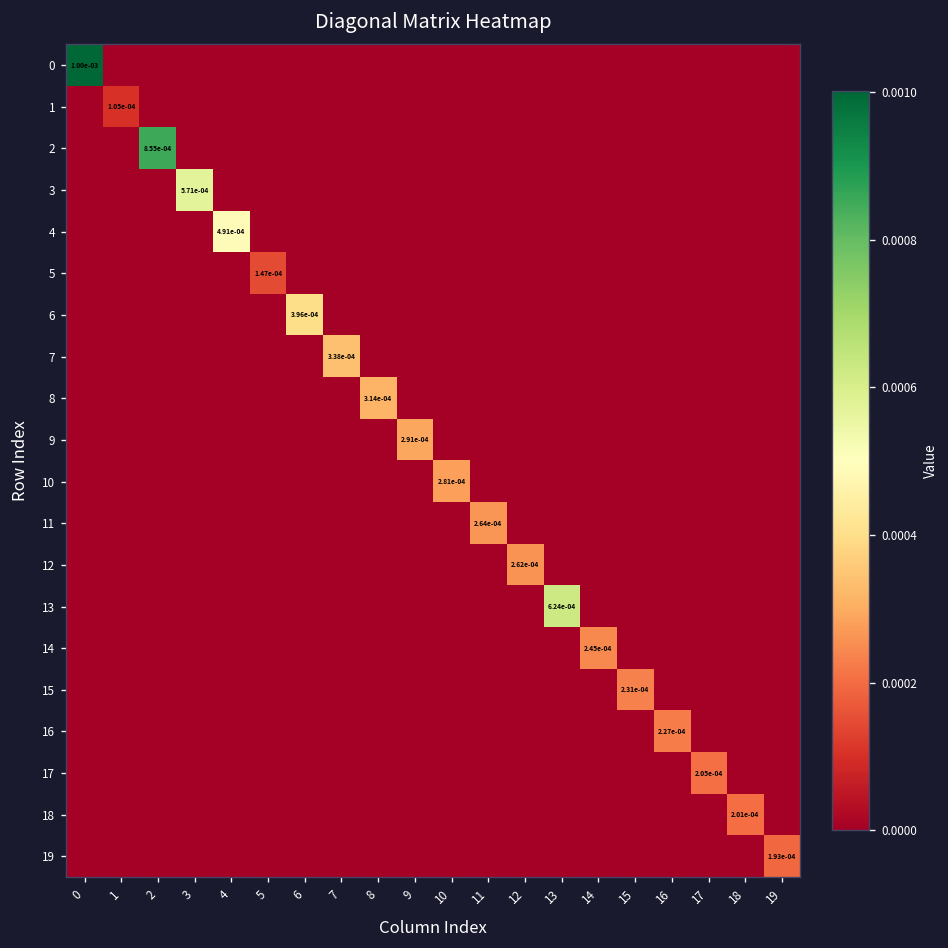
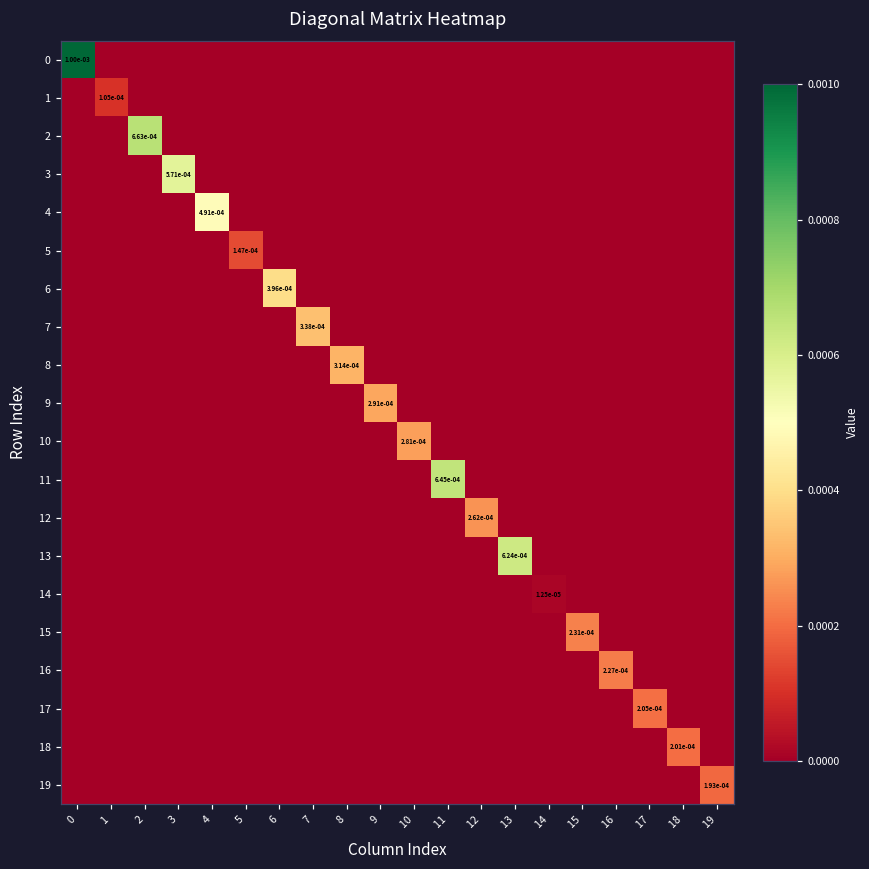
2, 2: 8.55e-04 -> 6.63e-04
11, 11: 2.64e-04 -> 6.45e-04
14, 14: 2.45e-04 -> 1.25e-05
